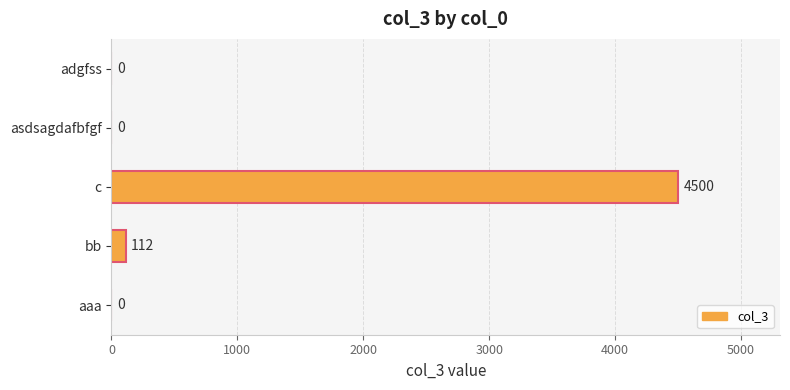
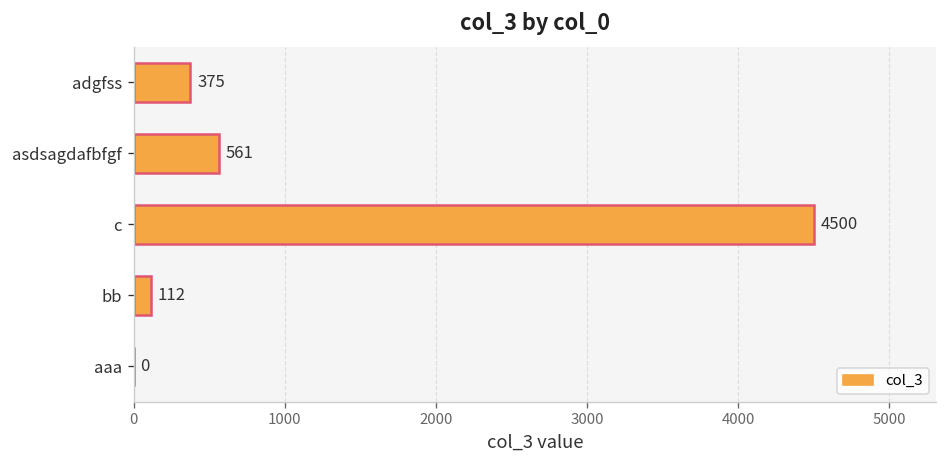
adgfss: 0 -> 375
asdsagdafbfgf: 0 -> 561
